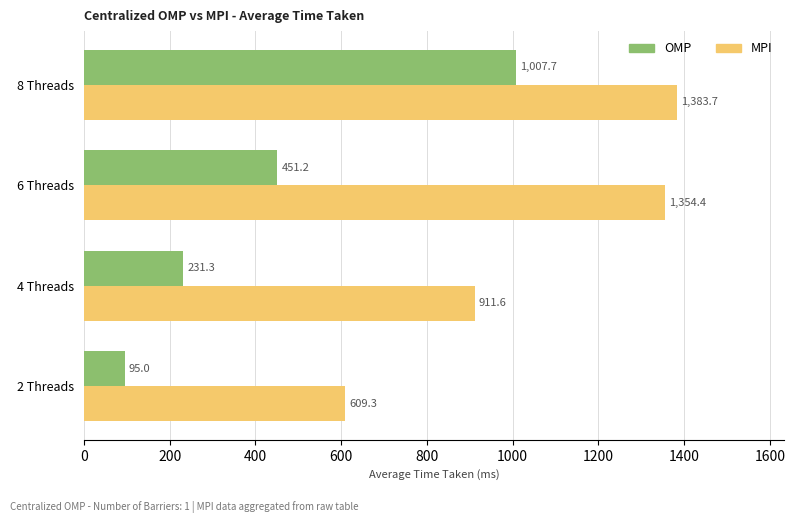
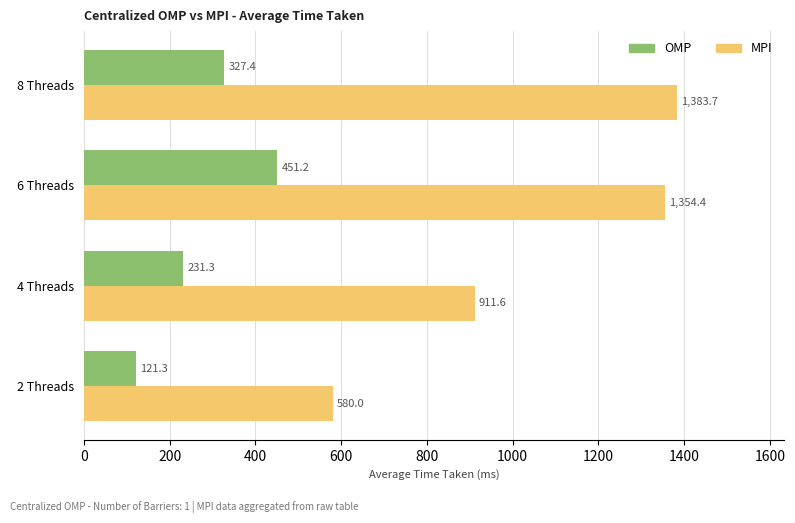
OMP, 8 Threads: 1,007.7 -> 327.4
OMP, 2 Threads: 95.0 -> 121.3
MPI, 2 Threads: 609.3 -> 580.0
